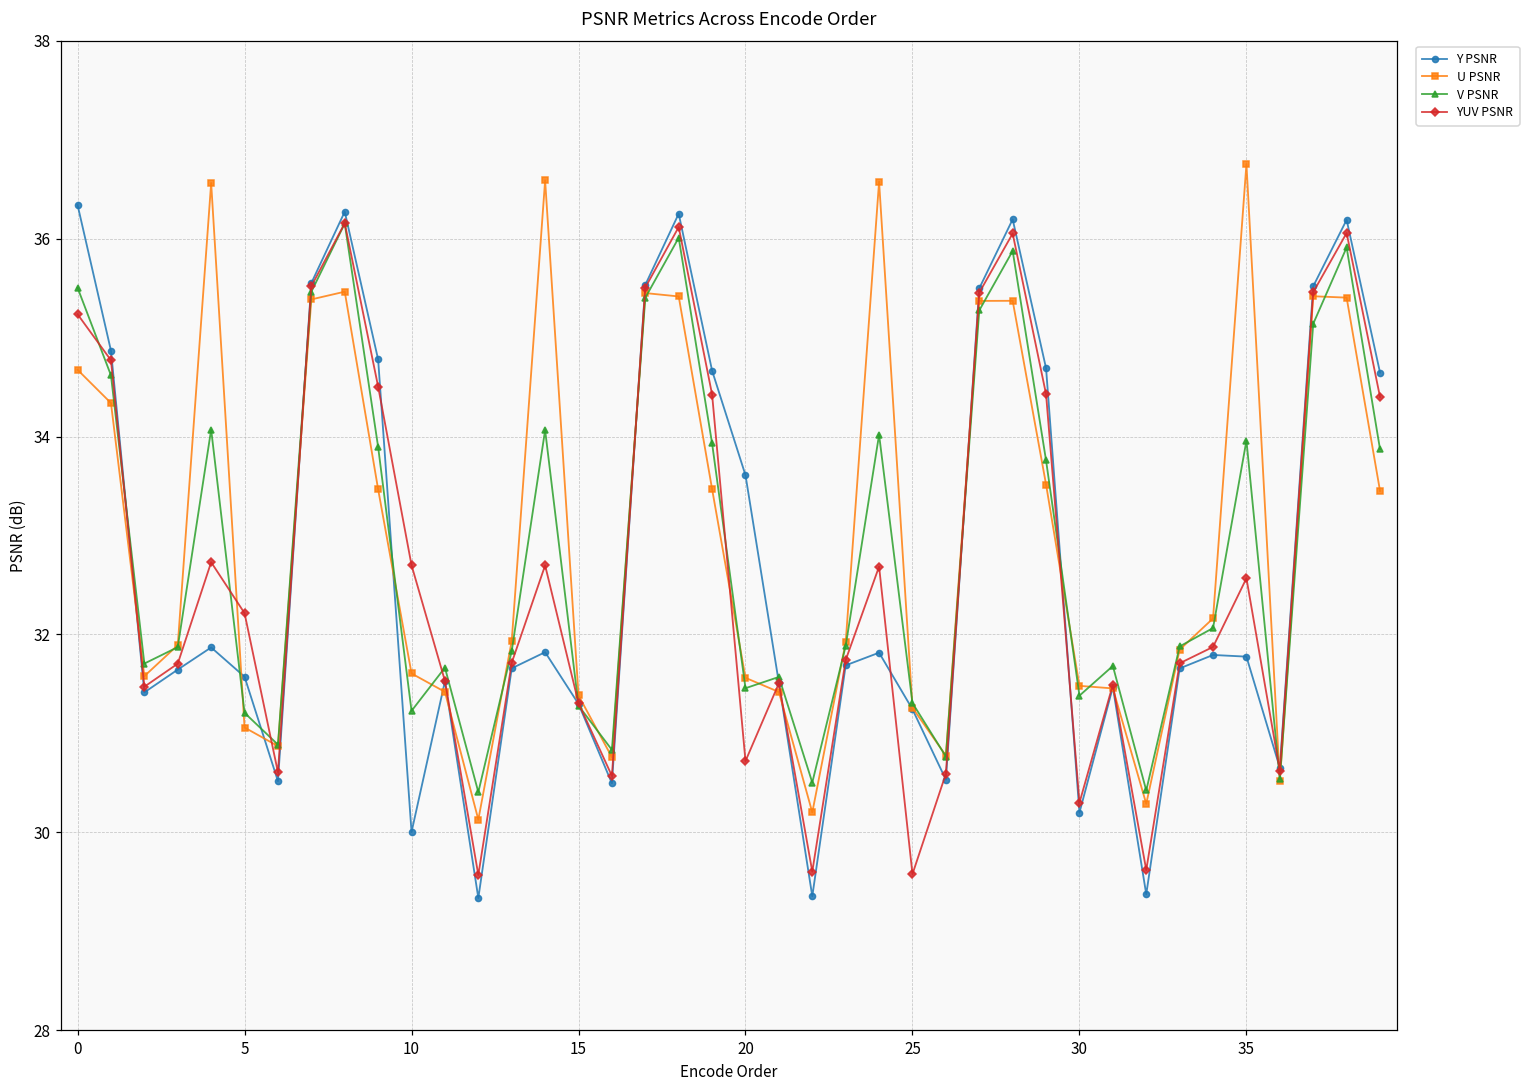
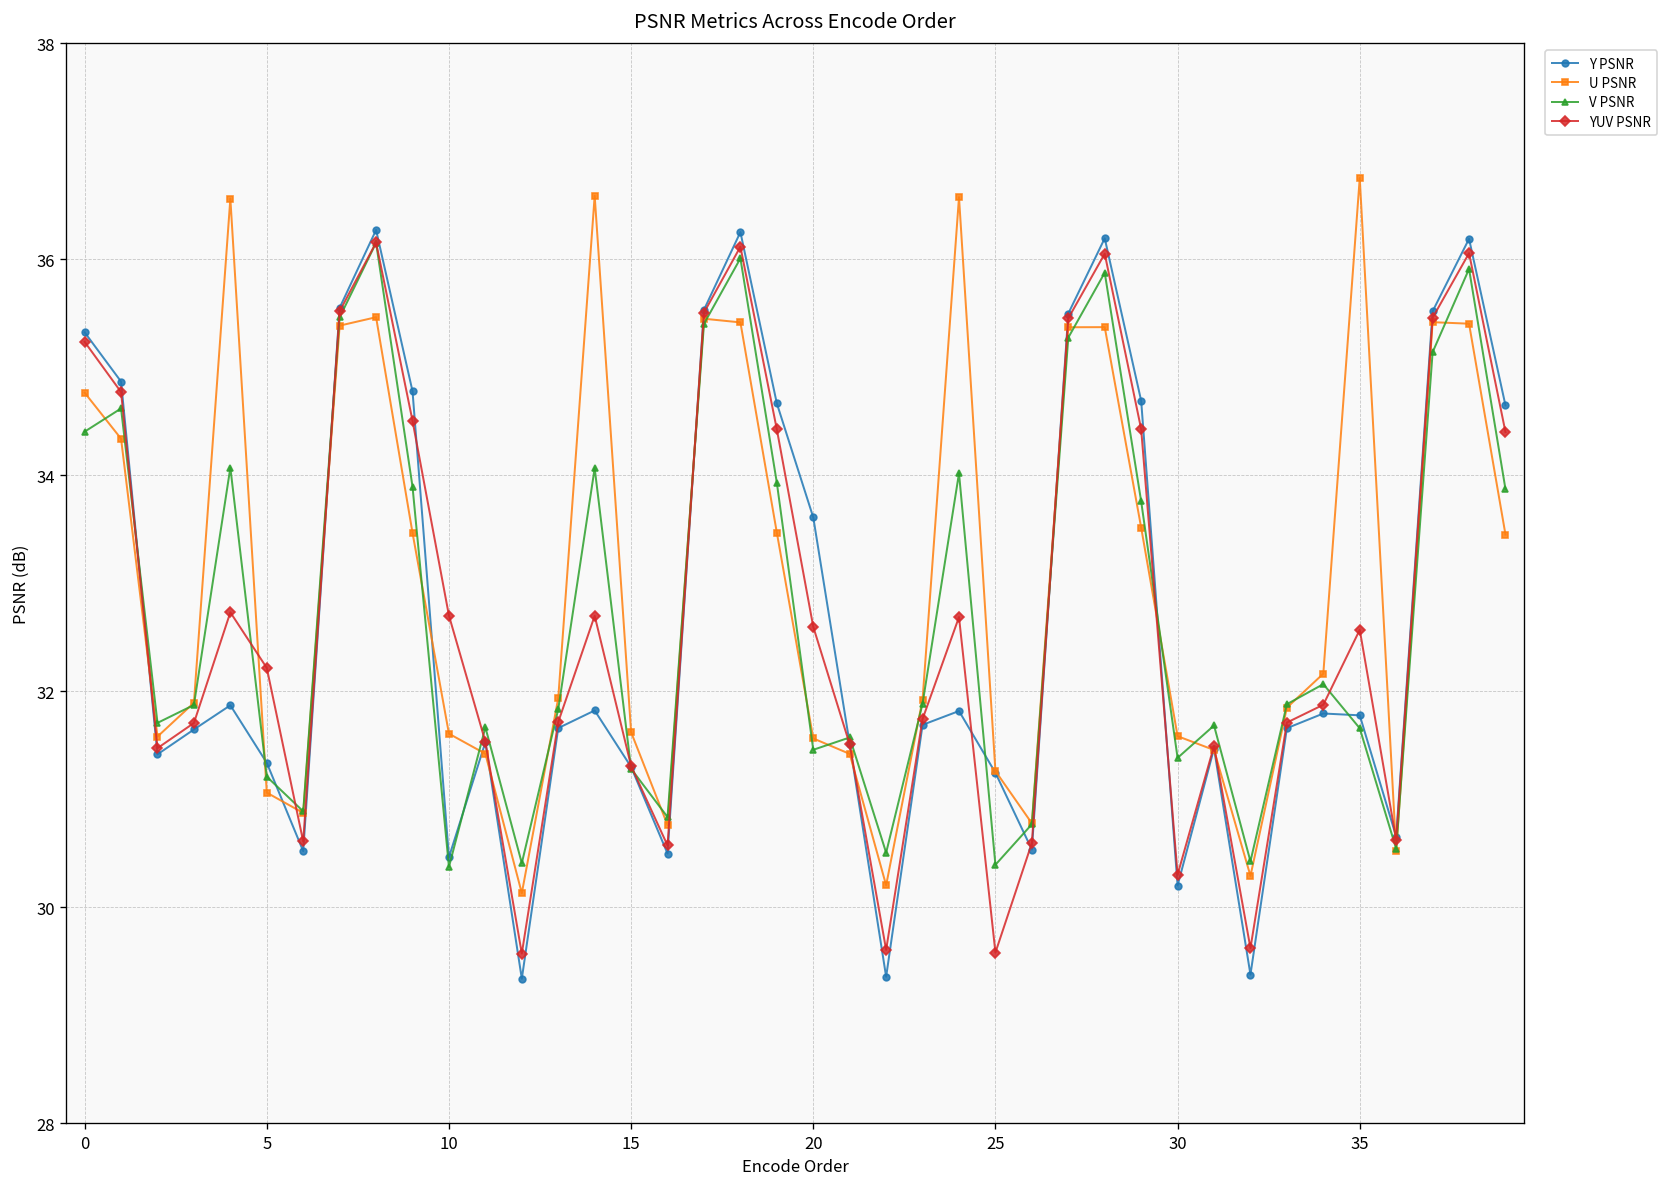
Y PSNR, 0: 36.3 -> 35.3
U PSNR, 0: 34.7 -> 34.8
V PSNR, 0: 35.5 -> 34.4
Y PSNR, 5: 31.6 -> 31.3
Y PSNR, 10: 30.0 -> 30.5
V PSNR, 10: 31.2 -> 30.4
U PSNR, 15: 31.4 -> 31.6
YUV PSNR, 20: 30.7 -> 32.6
V PSNR, 25: 31.3 -> 30.4
U PSNR, 30: 31.5 -> 31.6
V PSNR, 35: 34.0 -> 31.7
